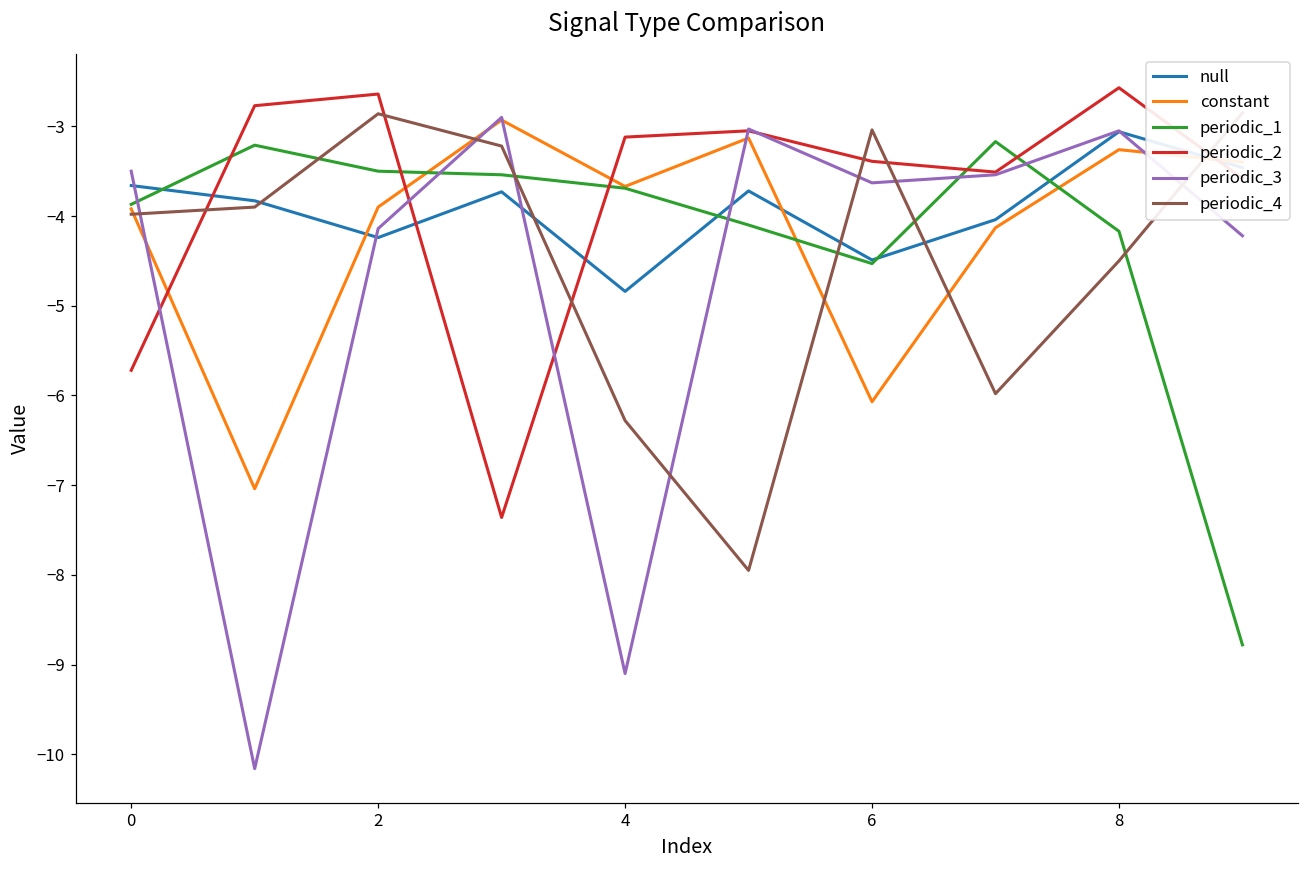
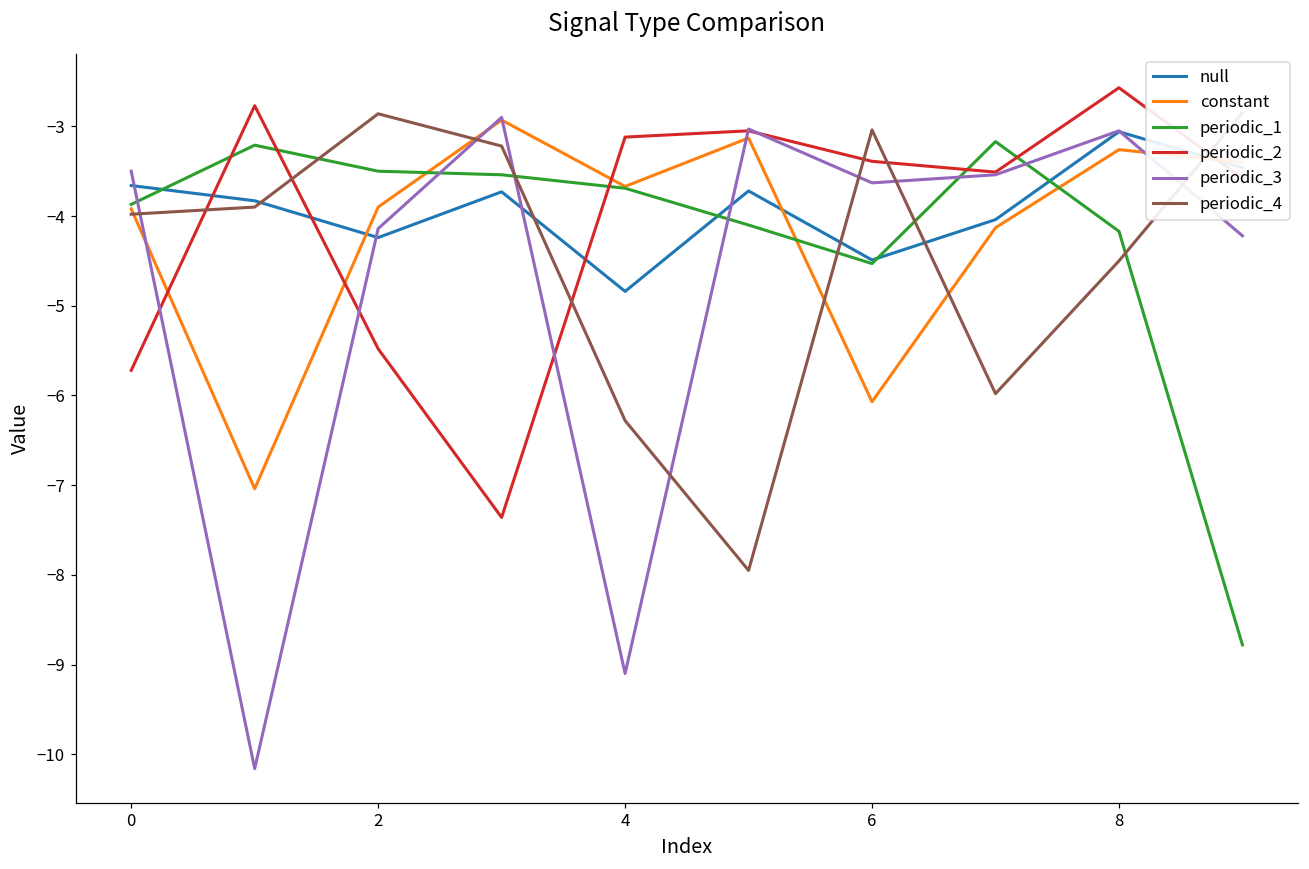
periodic_2, 2: -2.6 -> -5.5
